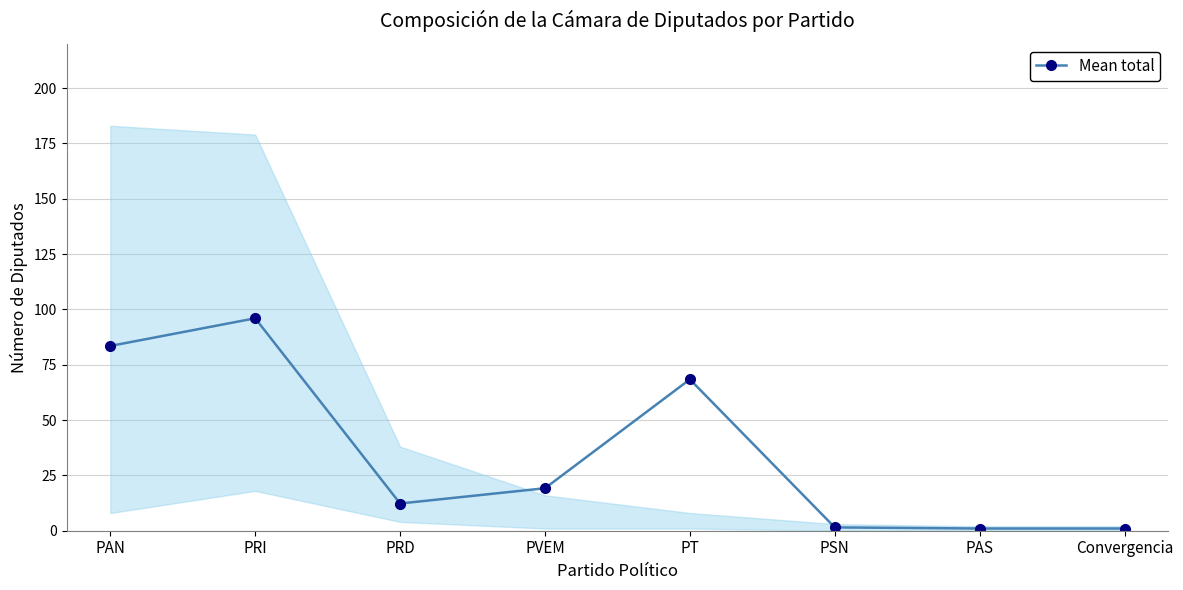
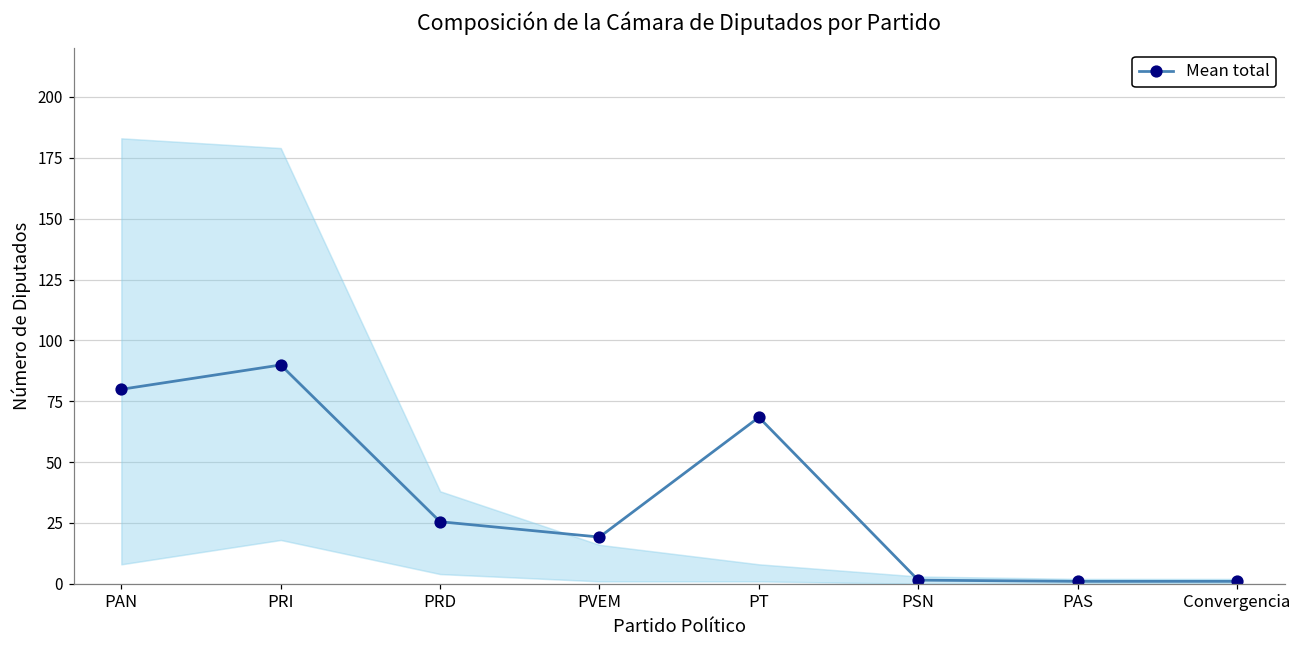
Mean total, PAN: 84 -> 80
Mean total, PRI: 96 -> 90
Mean total, PRD: 12 -> 26
